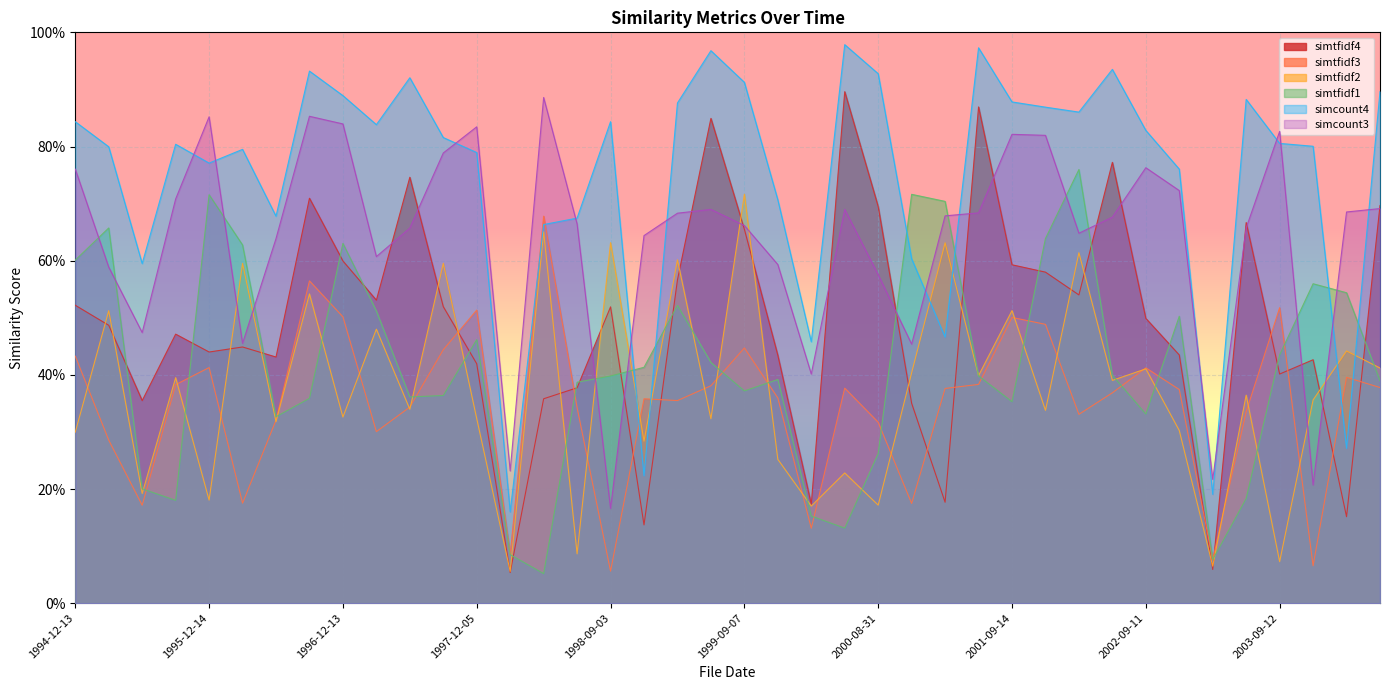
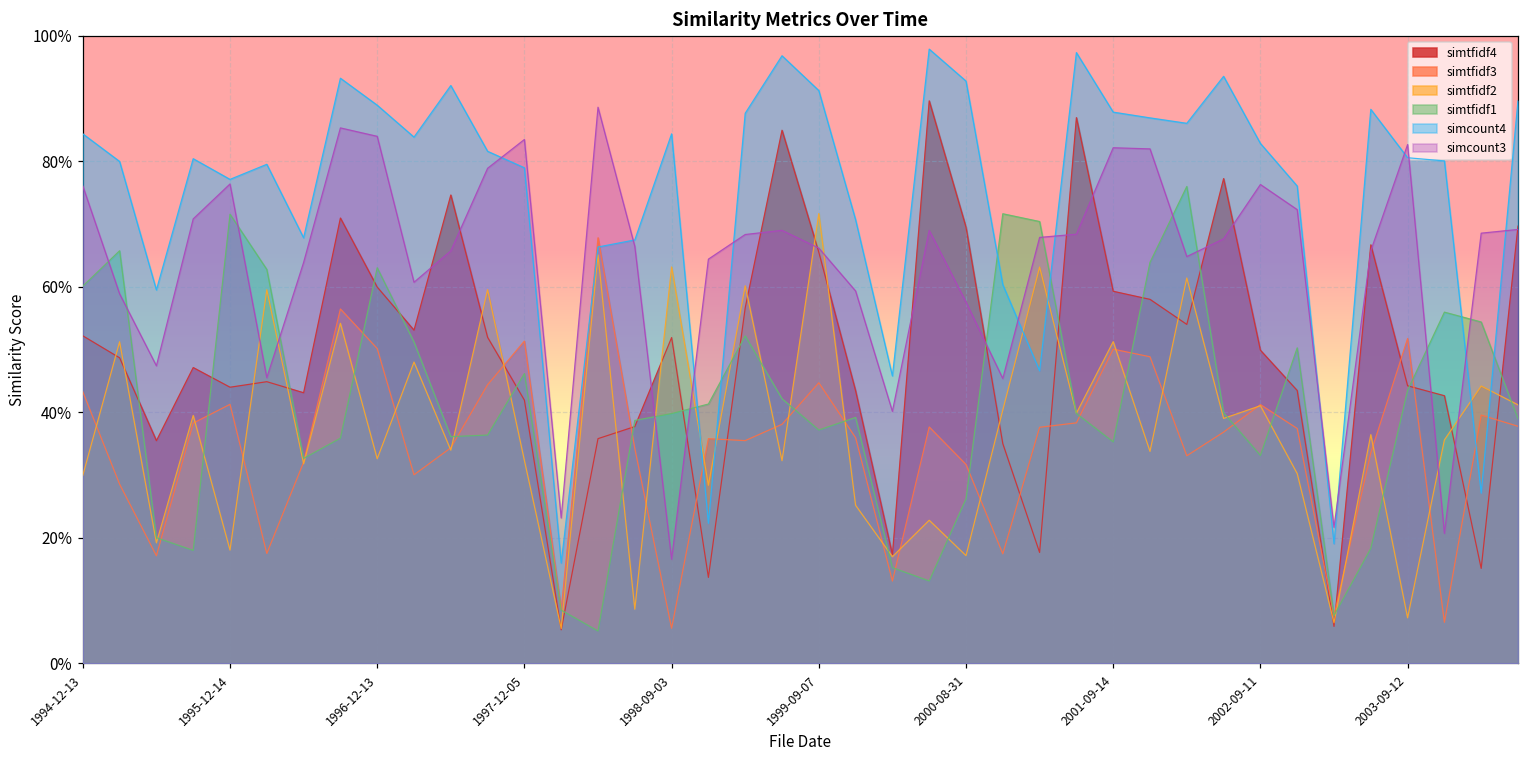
simcount3, 1995-12-14: 85% -> 76%
simtfidf4, 2003-09-12: 40% -> 44%
